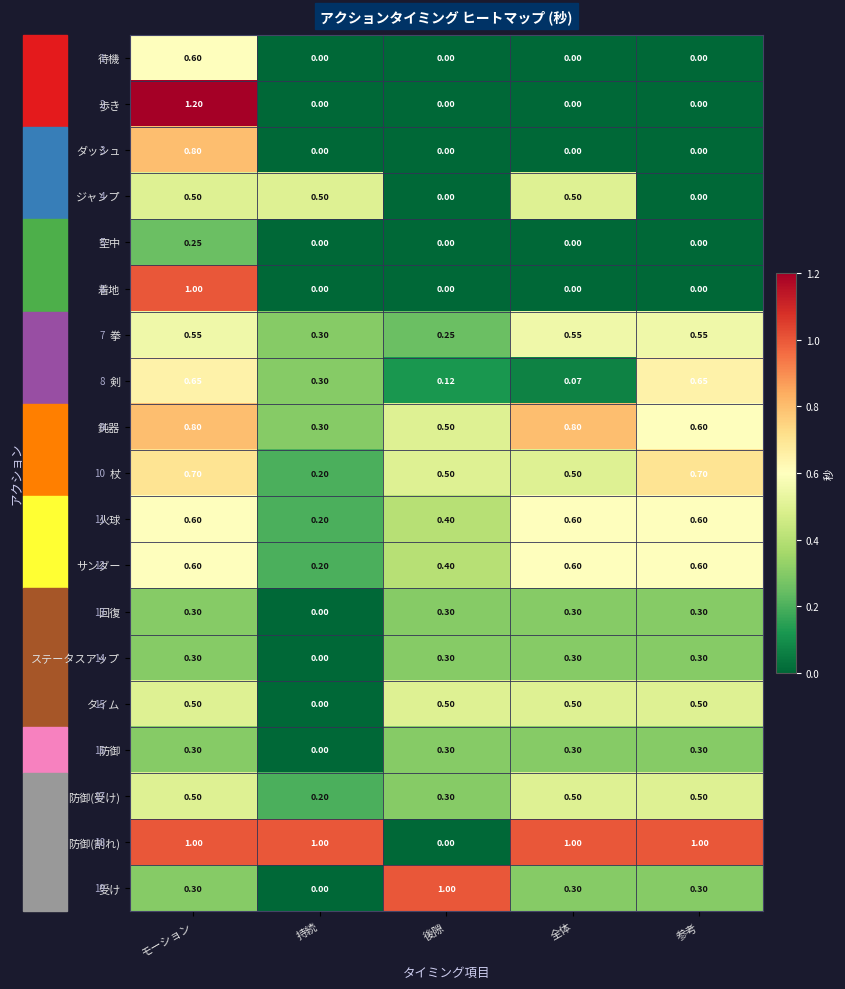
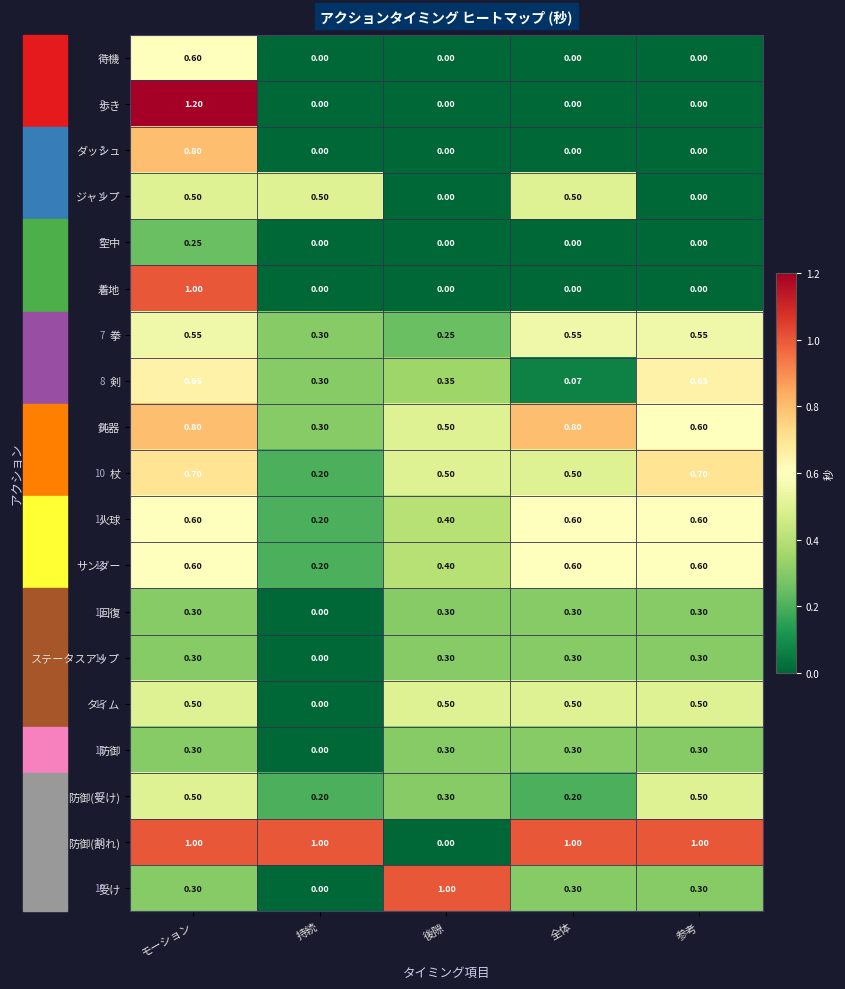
剣, 後隙: 0.12 -> 0.35
防御(受け), 全体: 0.50 -> 0.20
